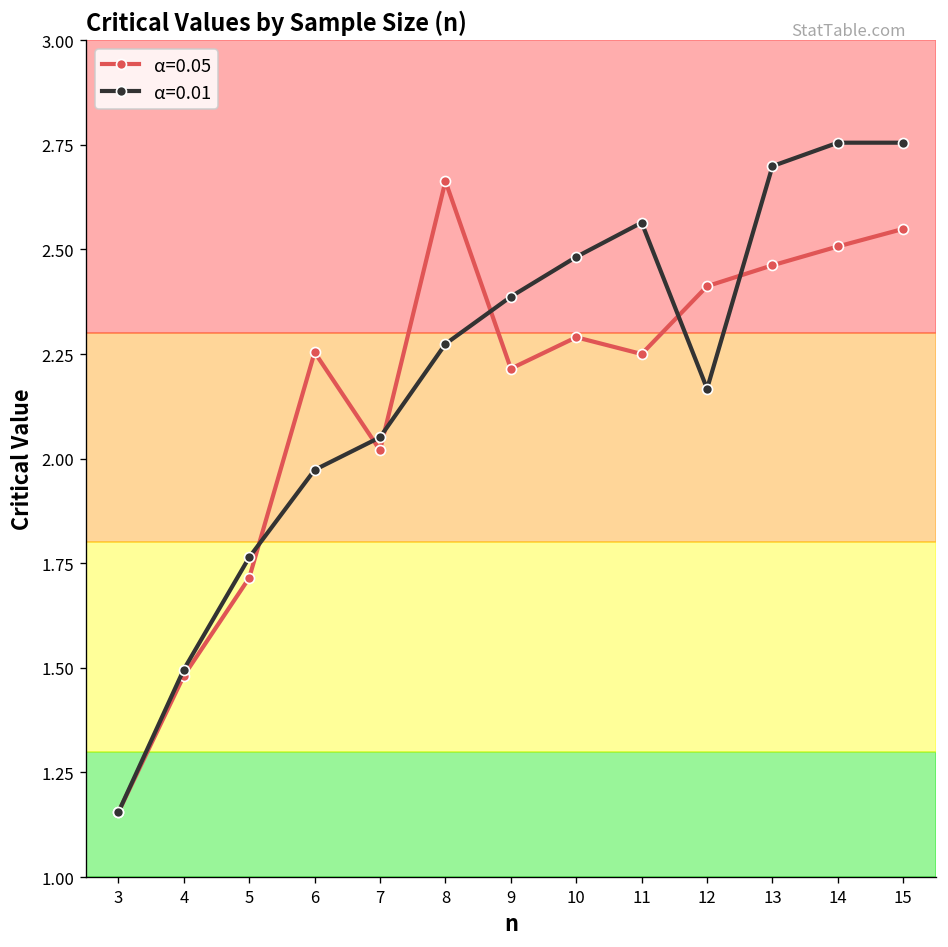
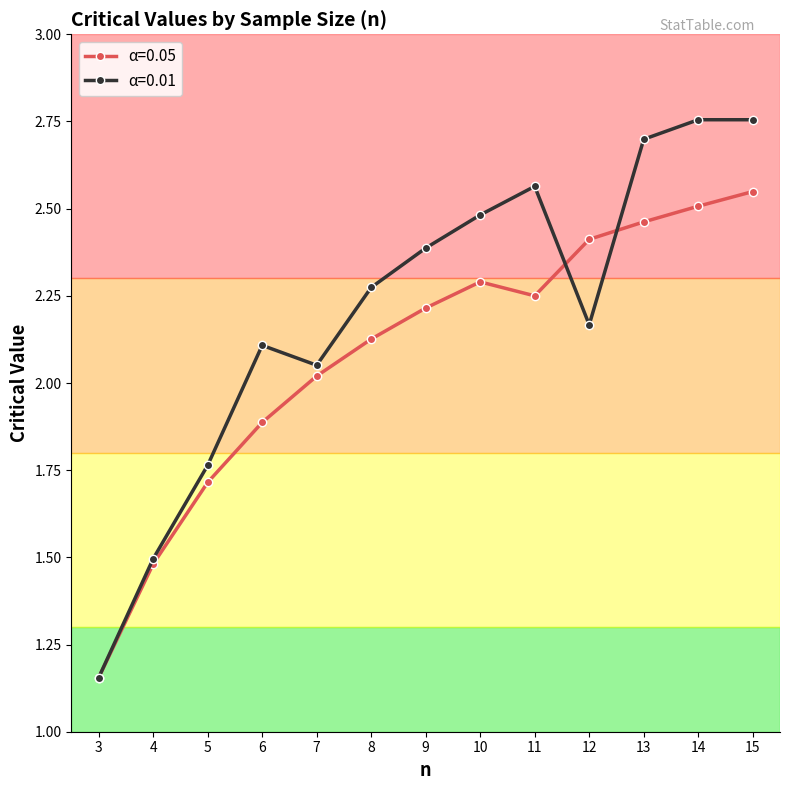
α=0.05, 6: 2.25 -> 1.89
α=0.01, 6: 1.97 -> 2.11
α=0.05, 8: 2.66 -> 2.13
